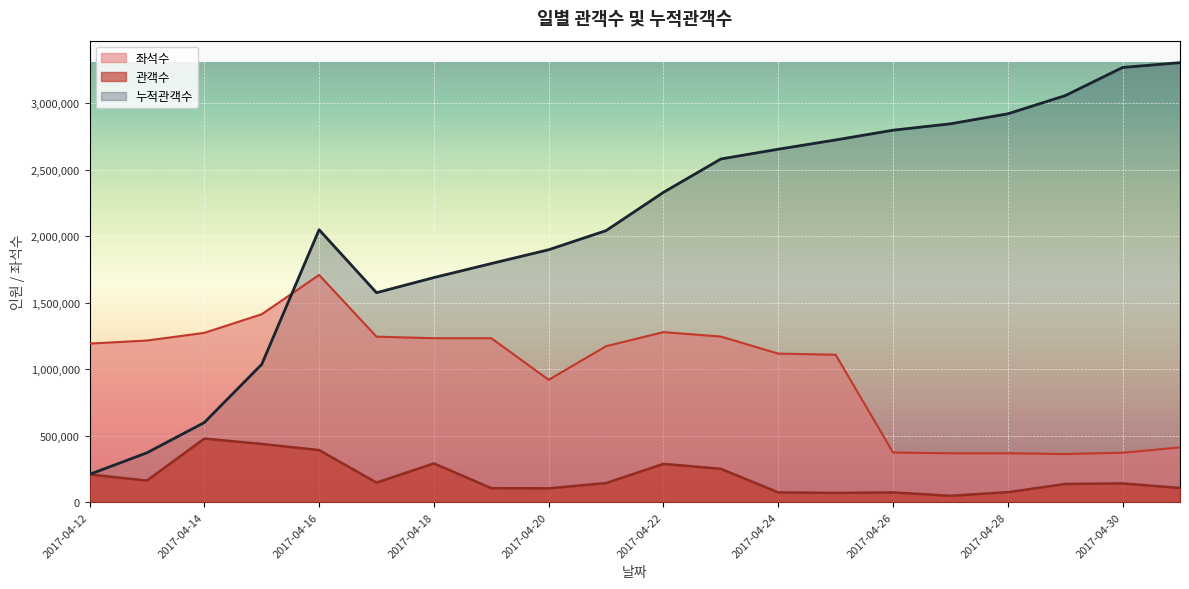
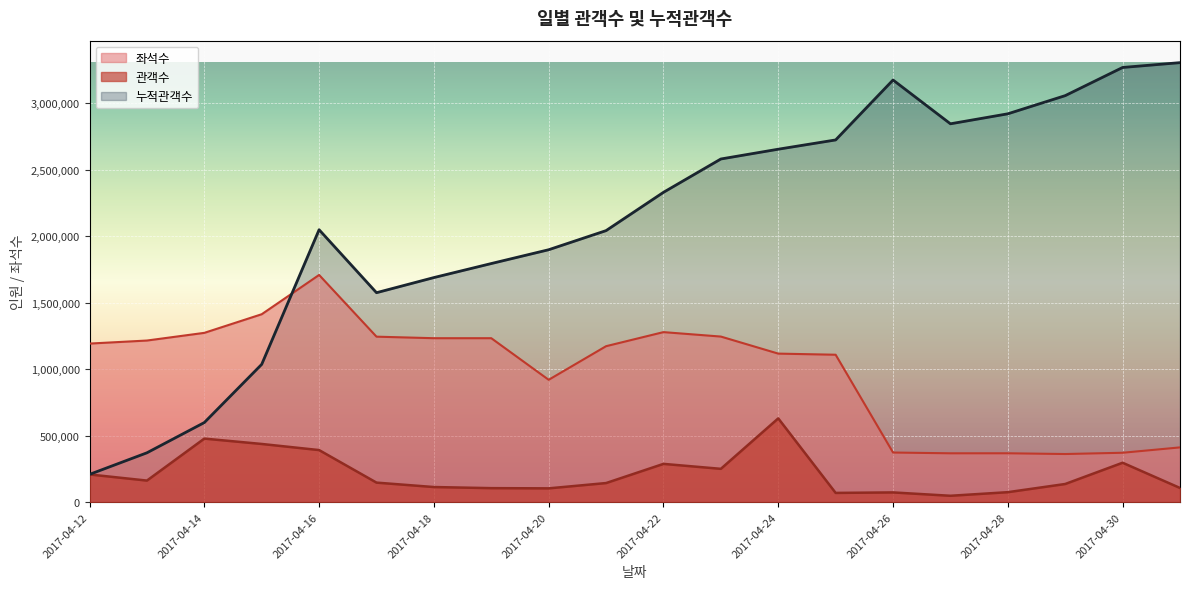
관객수, 2017-04-18: 290,000 -> 110,000
관객수, 2017-04-24: 70,000 -> 630,000
누적관객수, 2017-04-26: 2,800,000 -> 3,180,000
관객수, 2017-04-30: 140,000 -> 300,000
